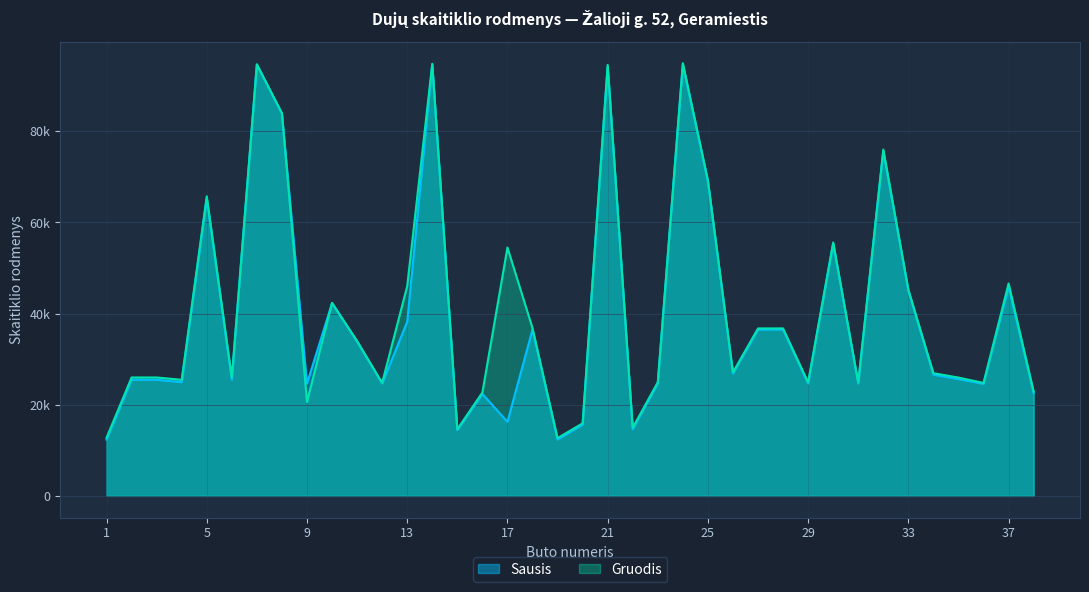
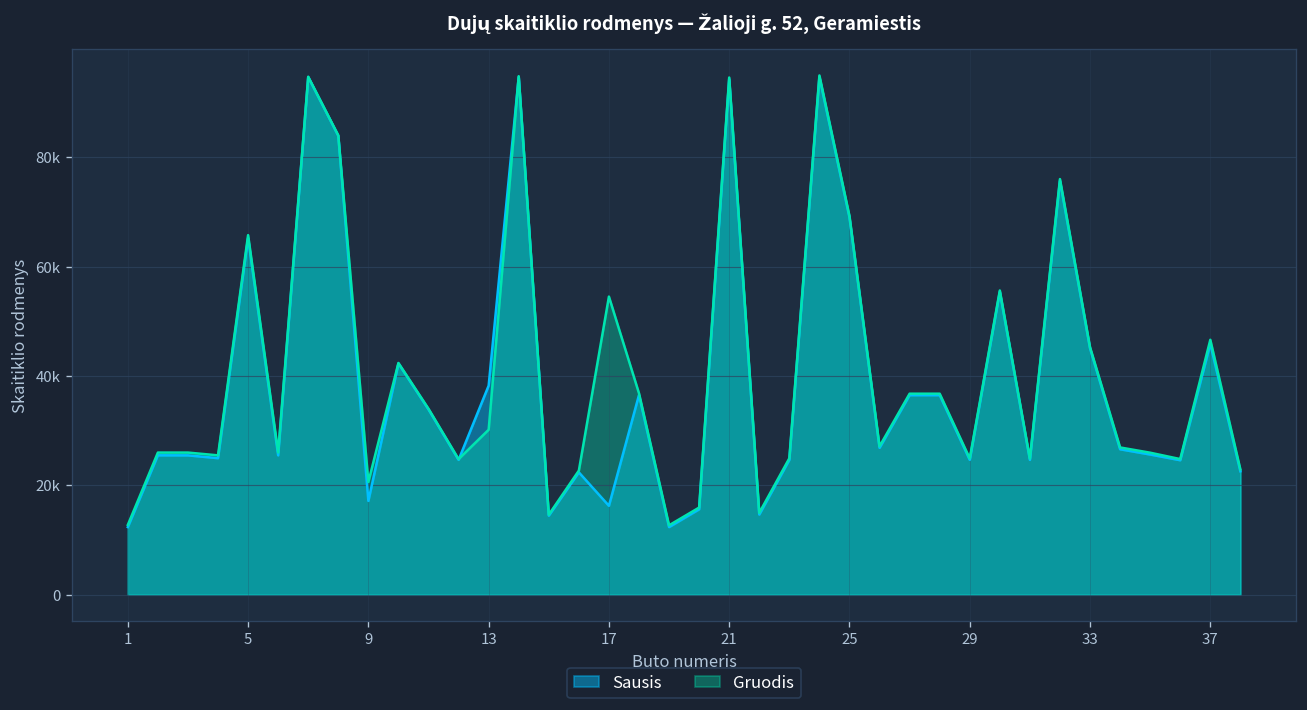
Sausis, 9: 25000 -> 17000
Gruodis, 13: 46000 -> 30000
